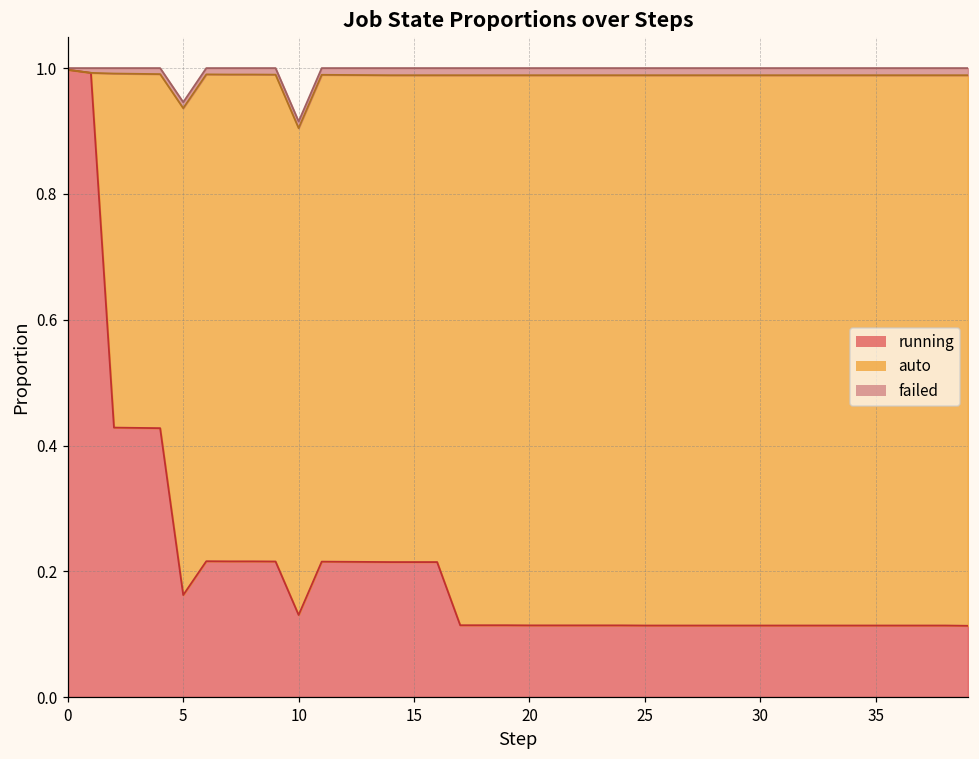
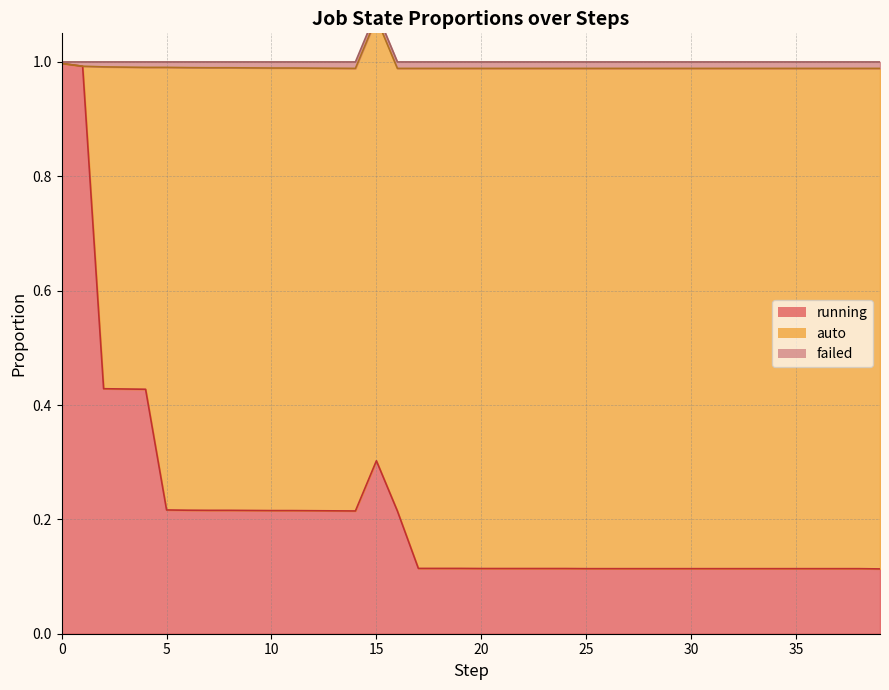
running, 5: 0.16 -> 0.22
running, 10: 0.13 -> 0.22
running, 15: 0.21 -> 0.30
